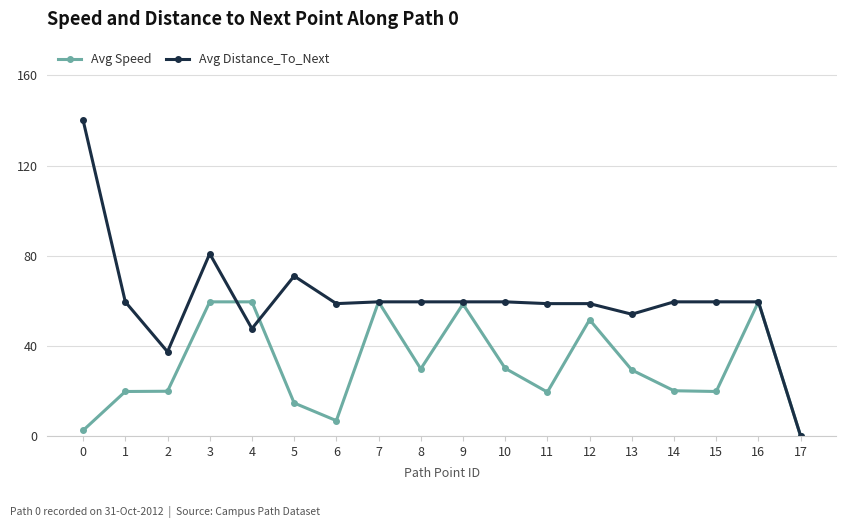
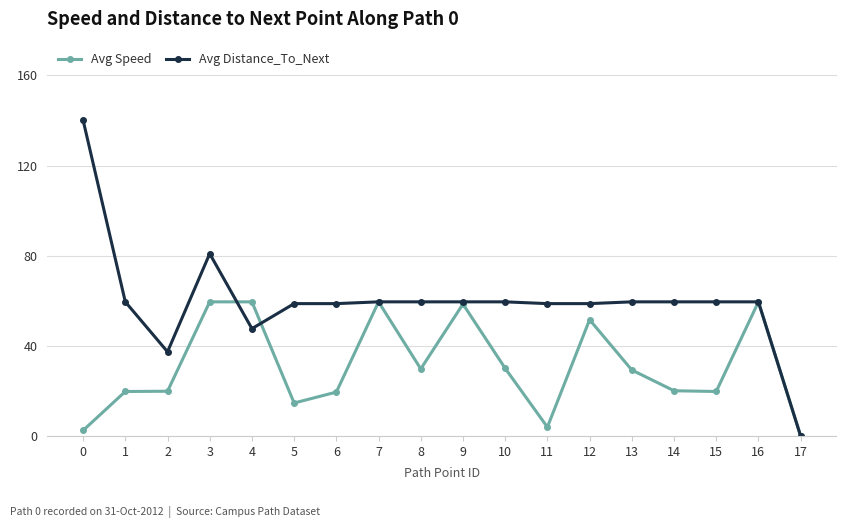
Avg Distance_To_Next, 5: 71 -> 59
Avg Speed, 6: 7 -> 19
Avg Speed, 11: 19 -> 4
Avg Distance_To_Next, 13: 54 -> 60
